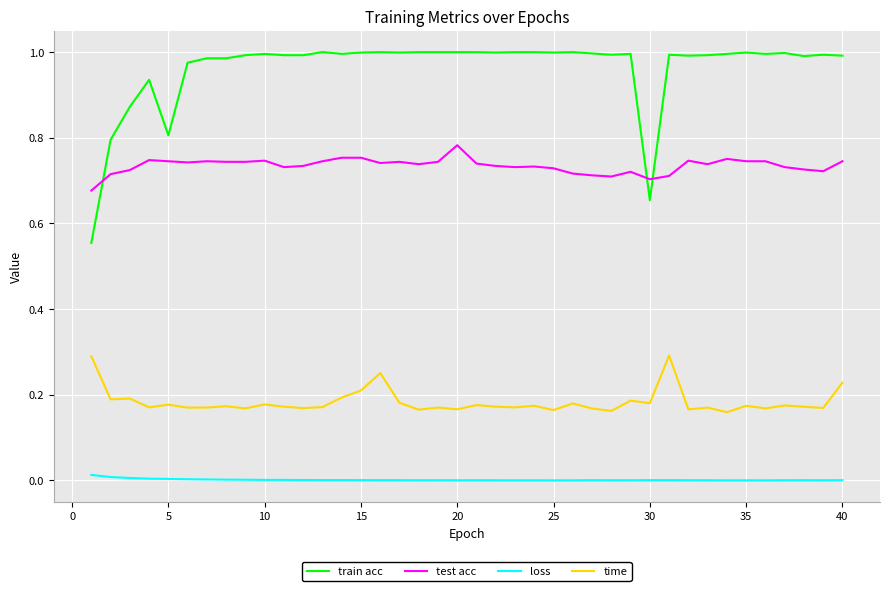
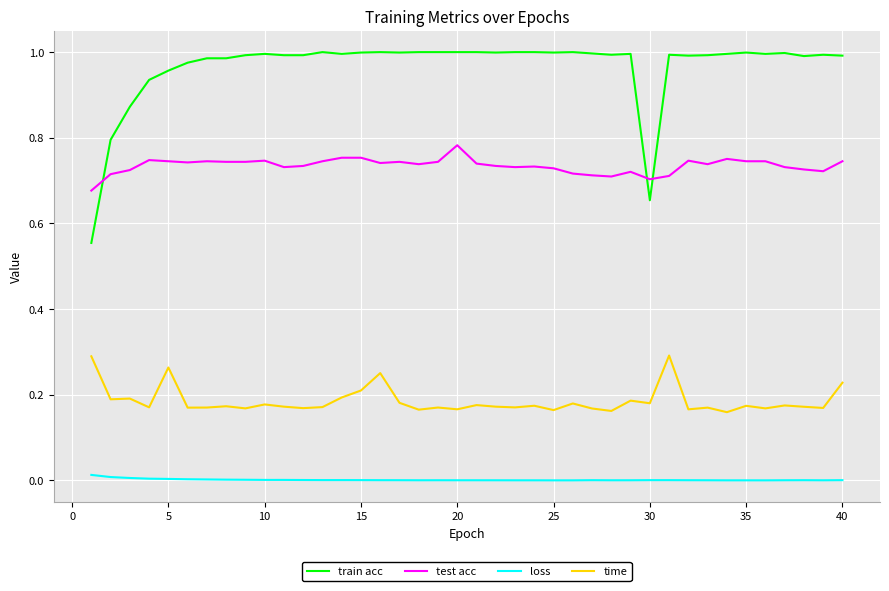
train acc, 5: 0.81 -> 0.96
time, 5: 0.18 -> 0.26
